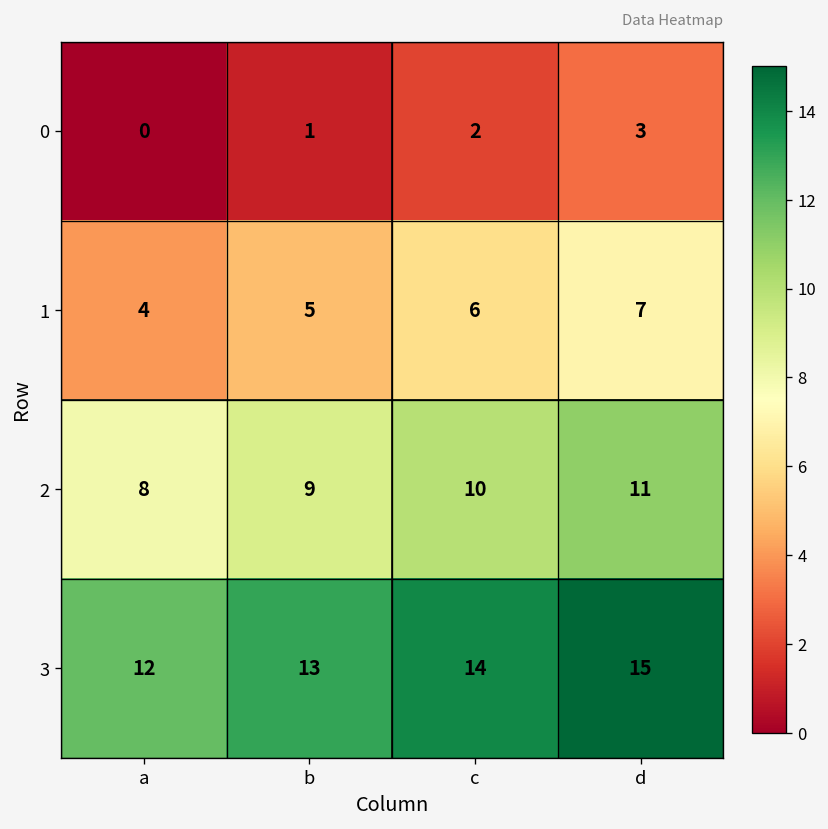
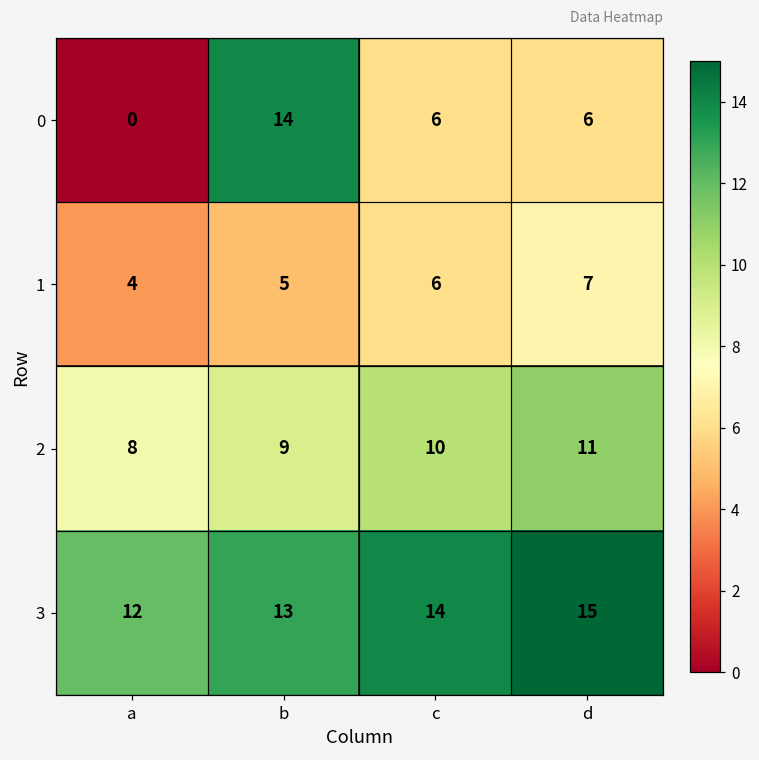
0, b: 1 -> 14
0, c: 2 -> 6
0, d: 3 -> 6
